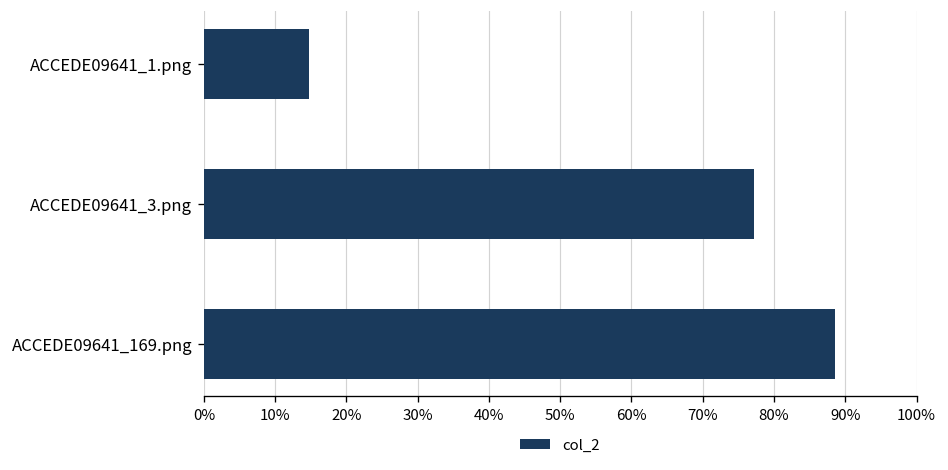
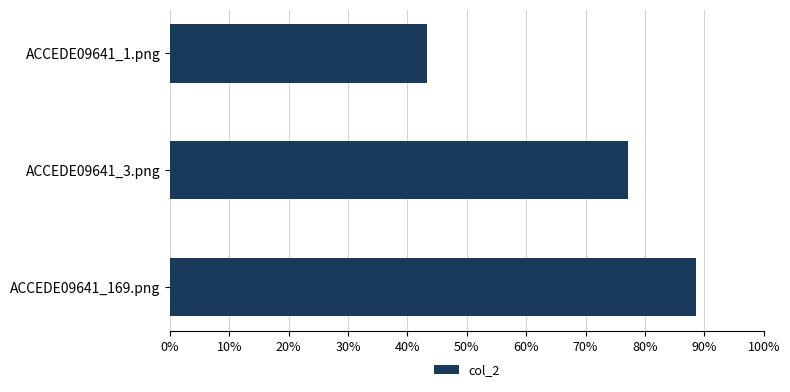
ACCEDE09641_1.png: 15% -> 43%
